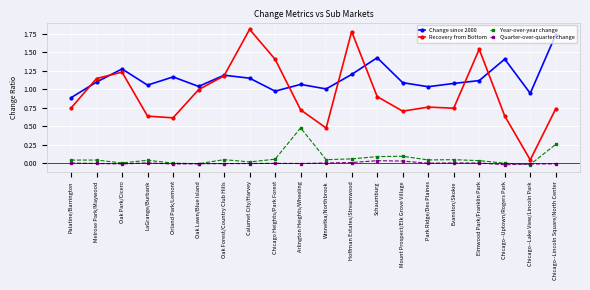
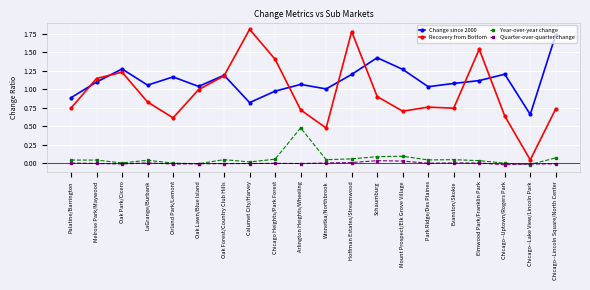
Recovery from Bottom, LaGrange/Burbank: 0.6 -> 0.8
Change since 2000, Calumet City/Harvey: 1.1 -> 0.8
Change since 2000, Mount Prospect/Elk Grove Village: 1.1 -> 1.3
Change since 2000, Chicago--Uptown/Rogers Park: 1.4 -> 1.2
Change since 2000, Chicago--Lake View/Lincoln Park: 0.9 -> 0.7
Year-over-year change, Chicago--Lincoln Square/North Center: 0.3 -> 0.1
